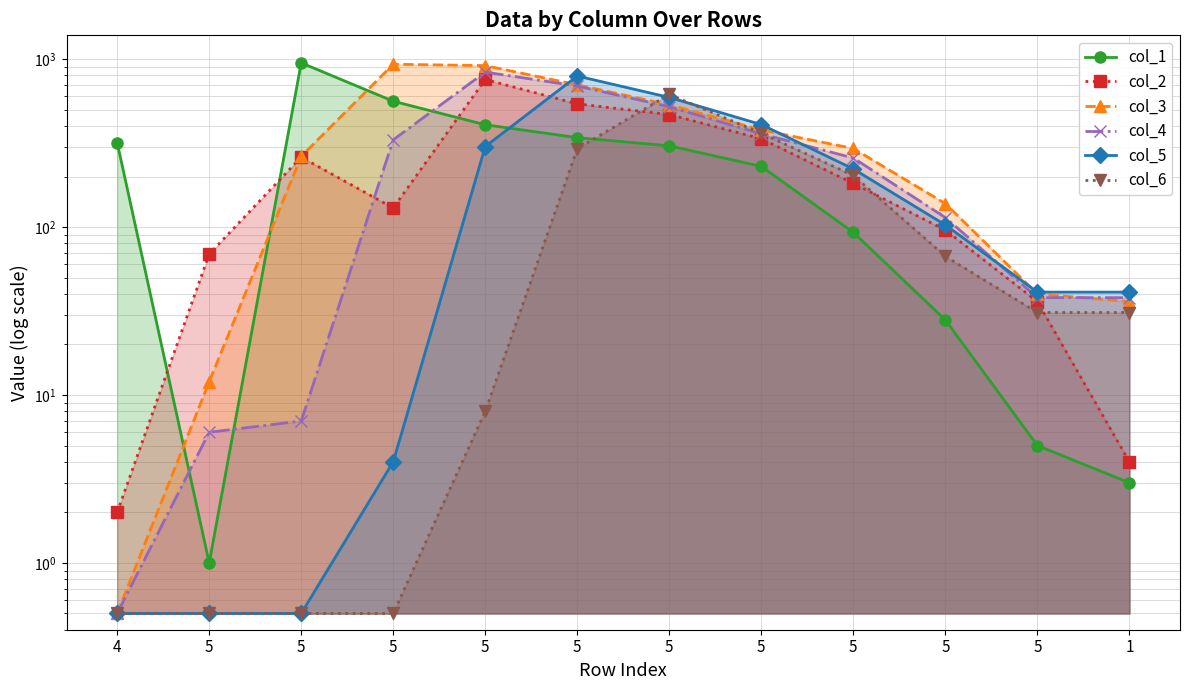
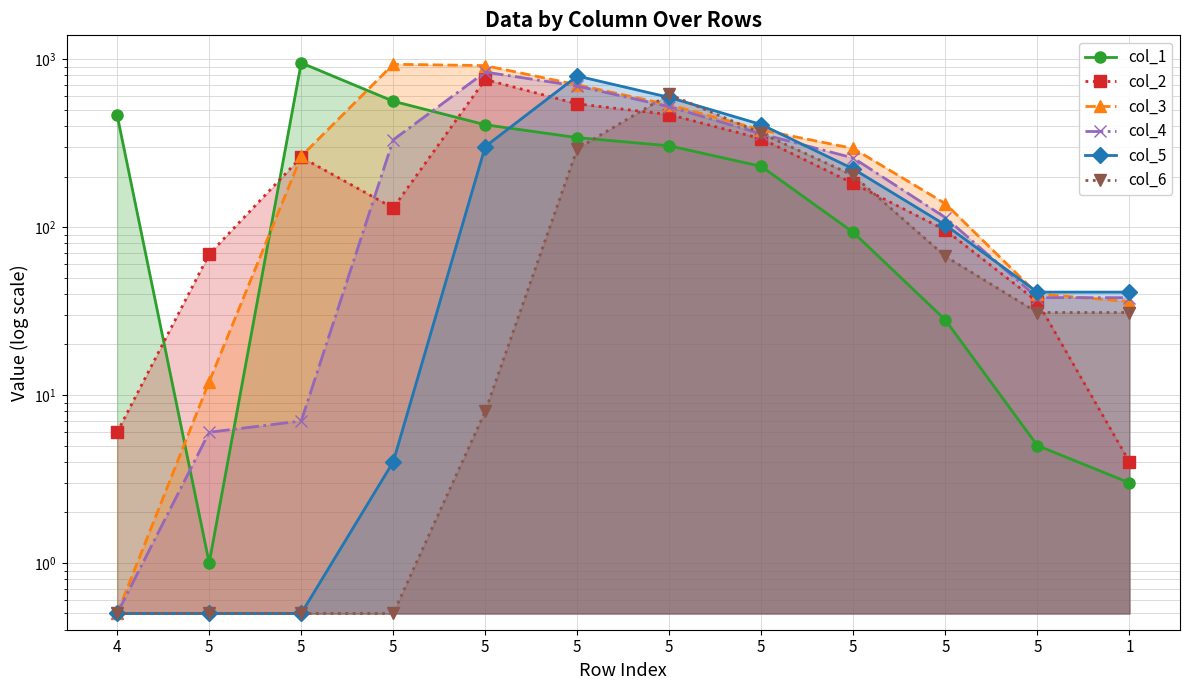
col_1, 4: 320 -> 460
col_2, 4: 2 -> 6
